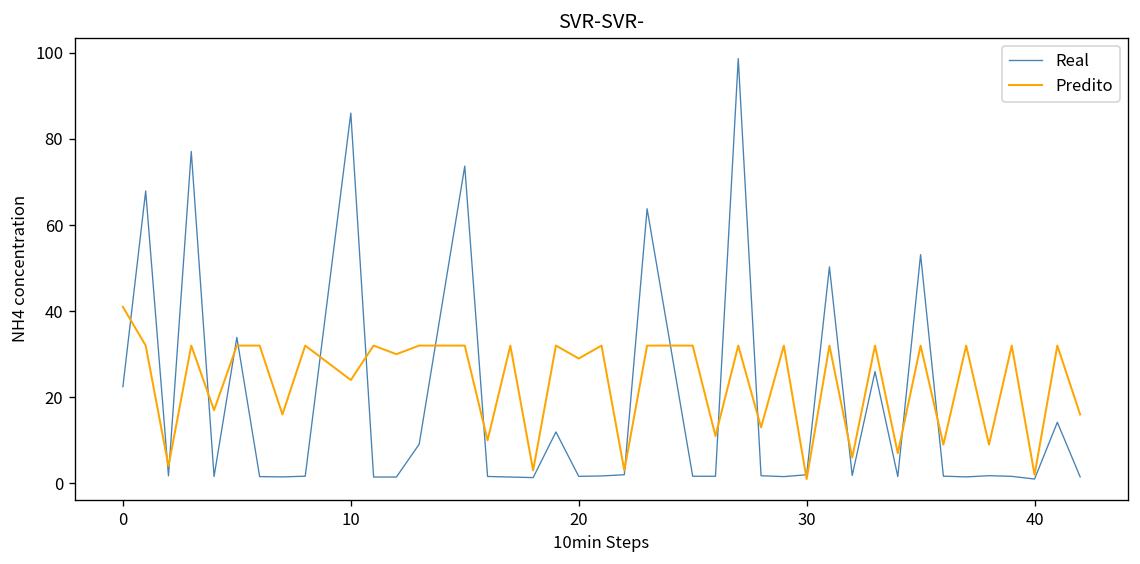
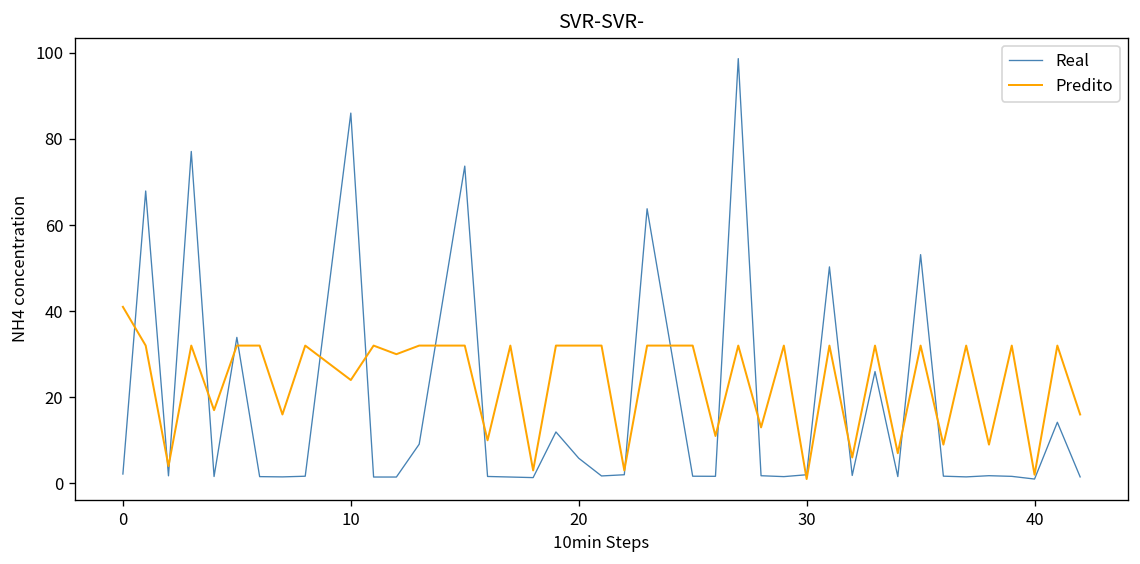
Real, 0: 22 -> 2
Real, 20: 2 -> 6
Predito, 20: 29 -> 32
